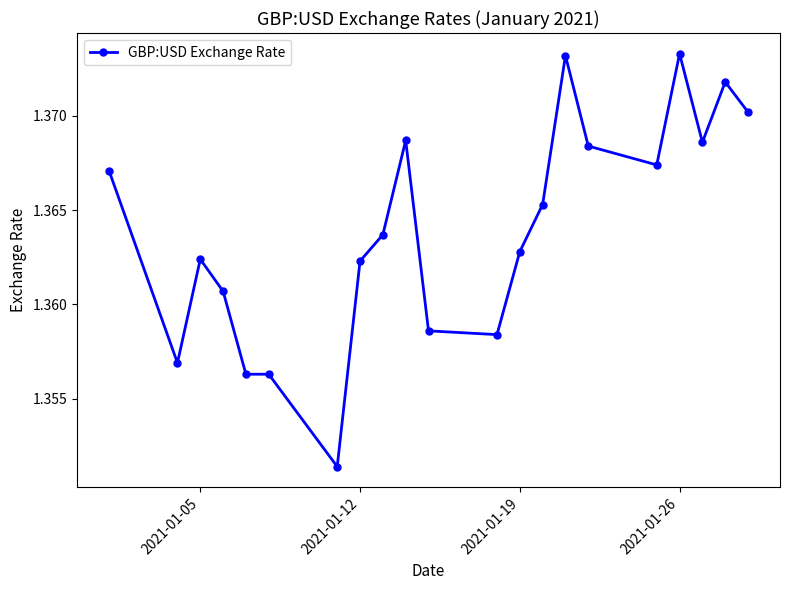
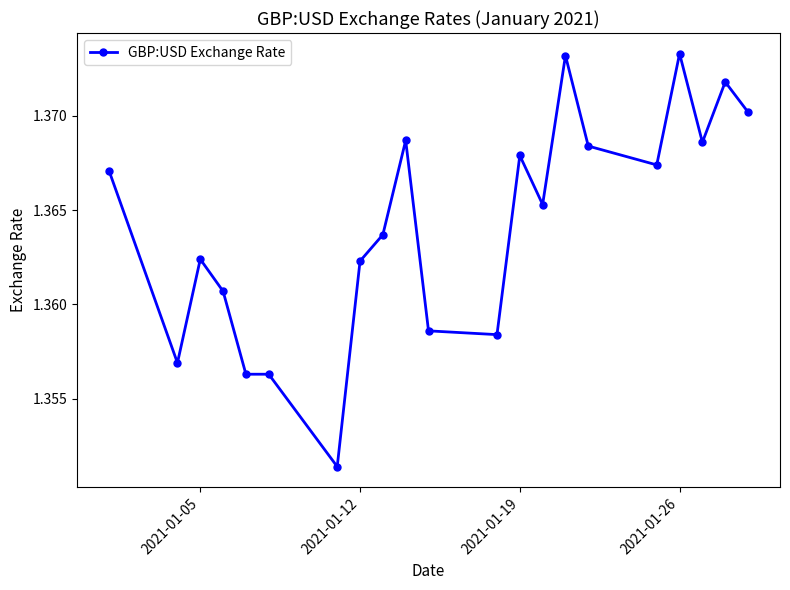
2021-01-19: 1.3628 -> 1.3679
